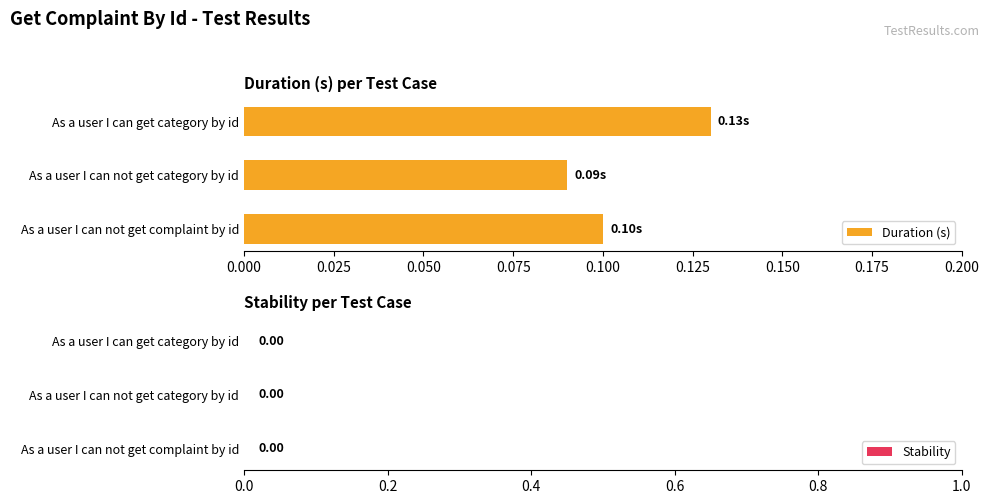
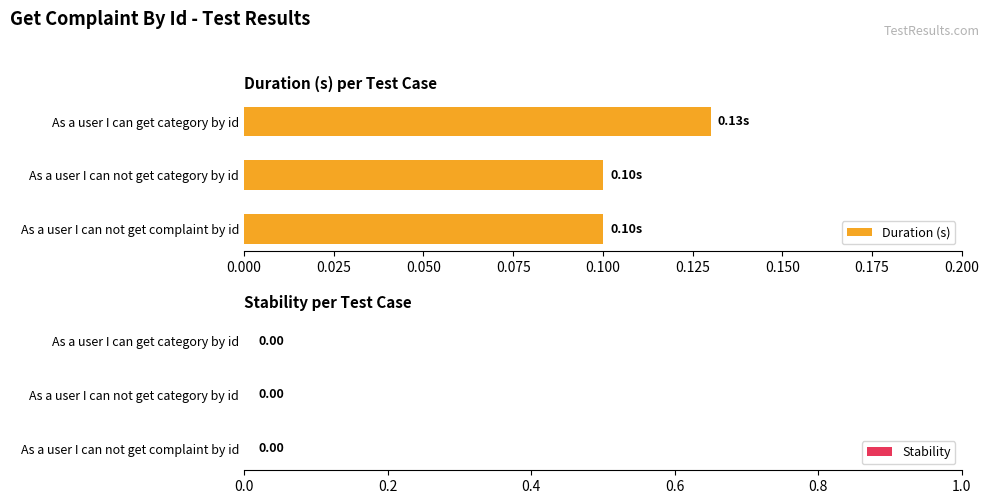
Duration (s) per Test Case, As a user I can not get category by id: 0.09s -> 0.10s
